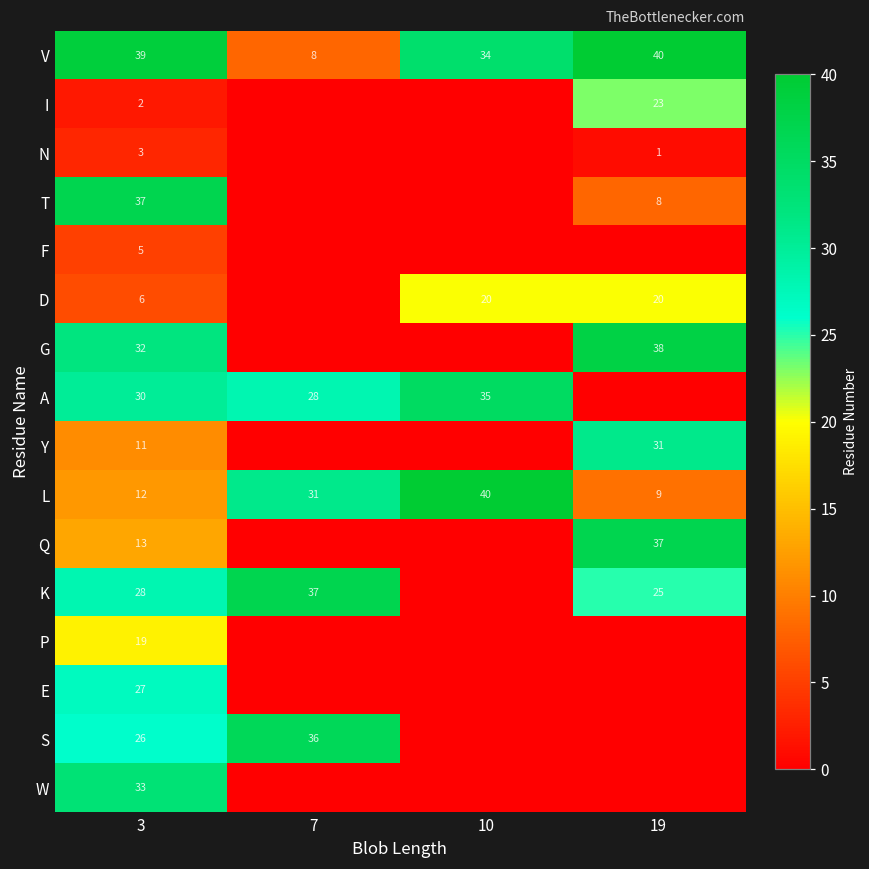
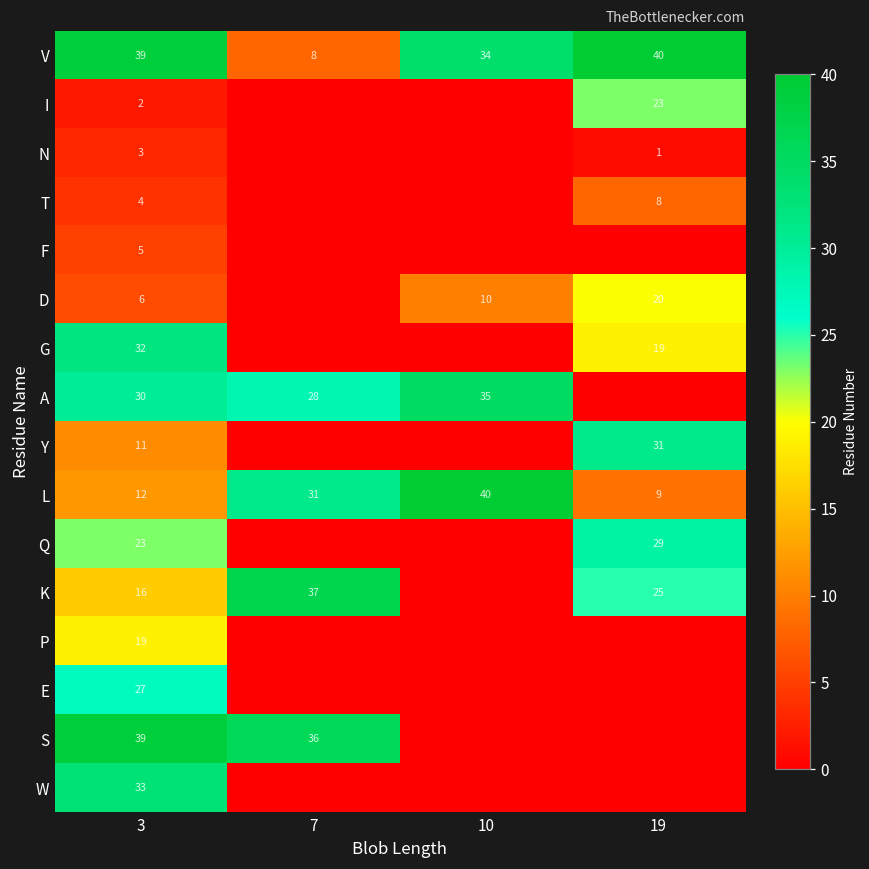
T, 3: 37 -> 4
D, 10: 20 -> 10
G, 19: 38 -> 19
Q, 3: 13 -> 23
Q, 19: 37 -> 29
K, 3: 28 -> 16
S, 3: 26 -> 39
